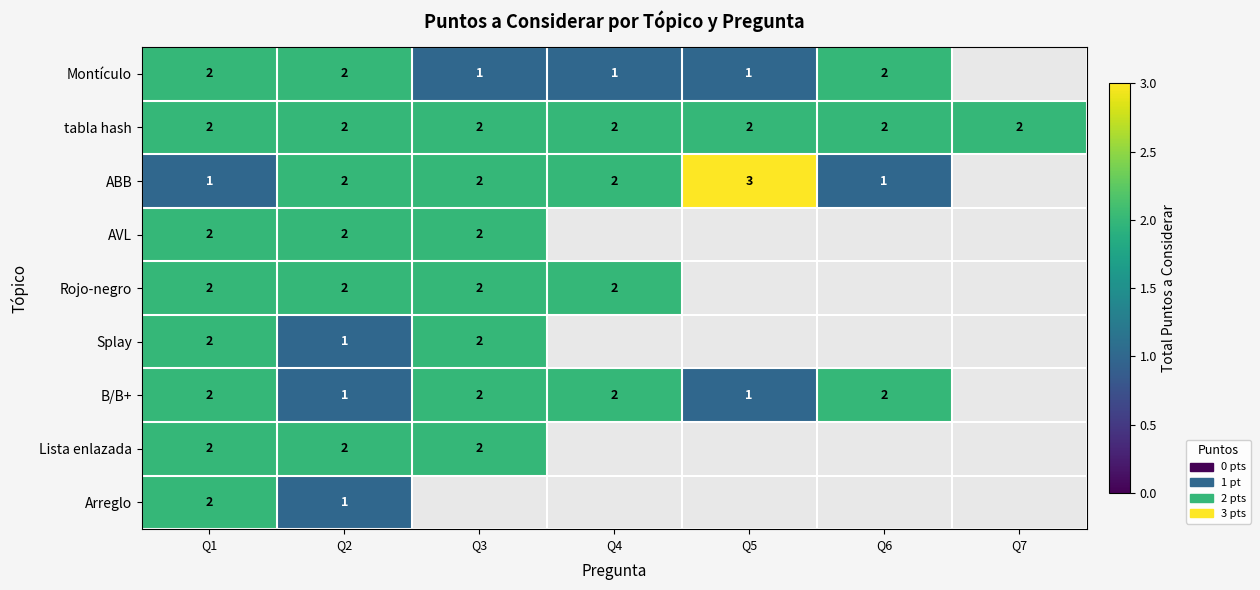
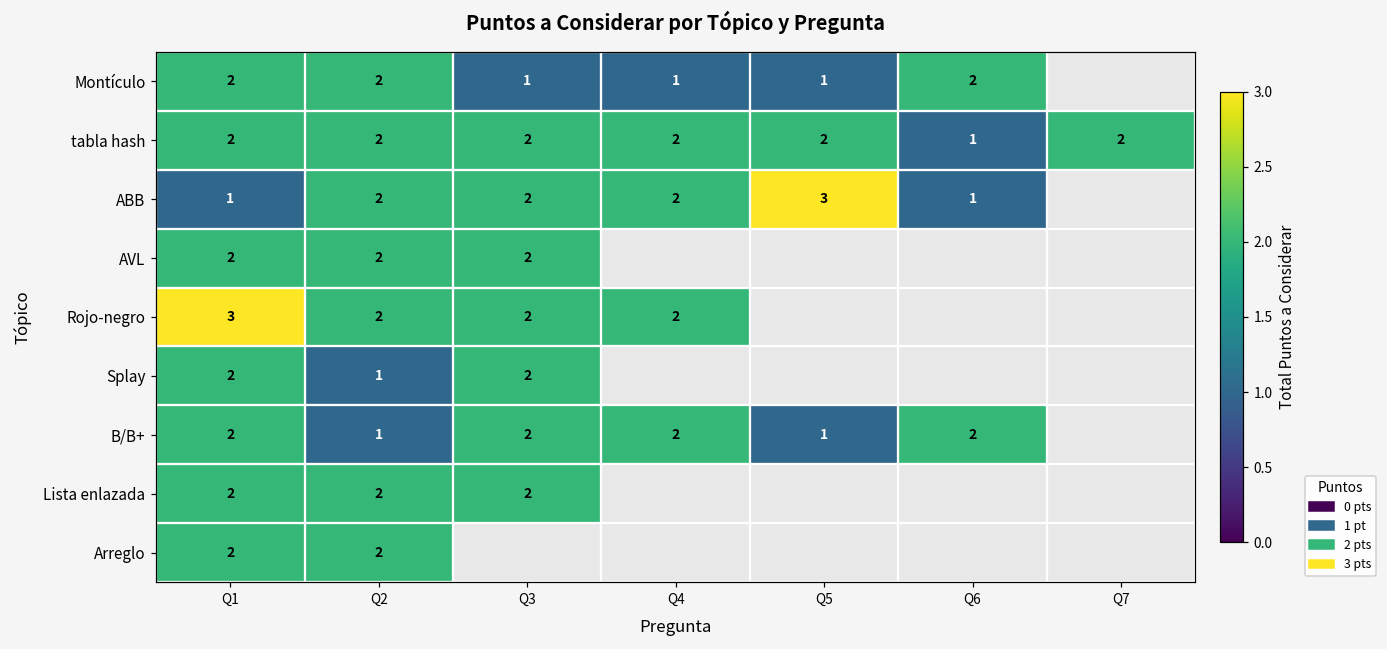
tabla hash, Q6: 2 -> 1
Rojo-negro, Q1: 2 -> 3
Arreglo, Q2: 1 -> 2
